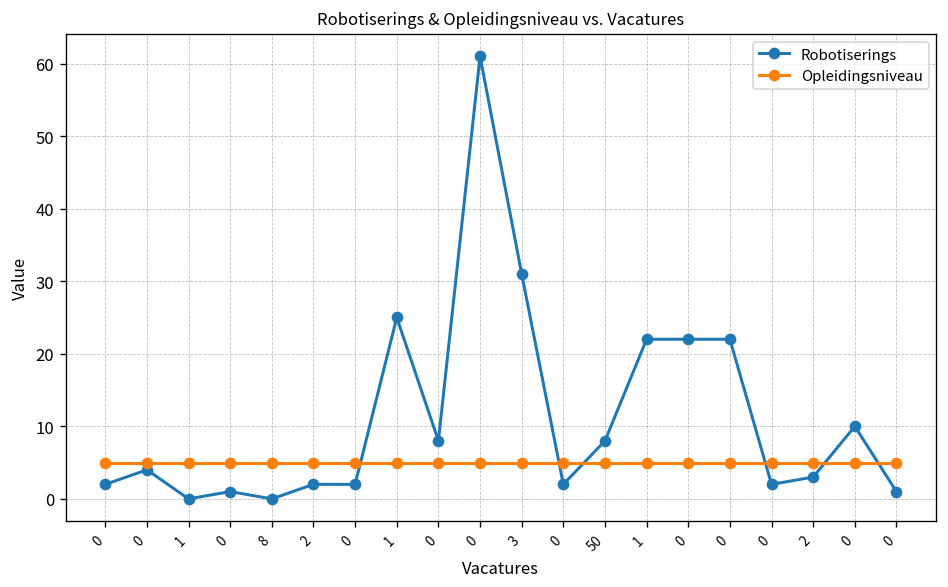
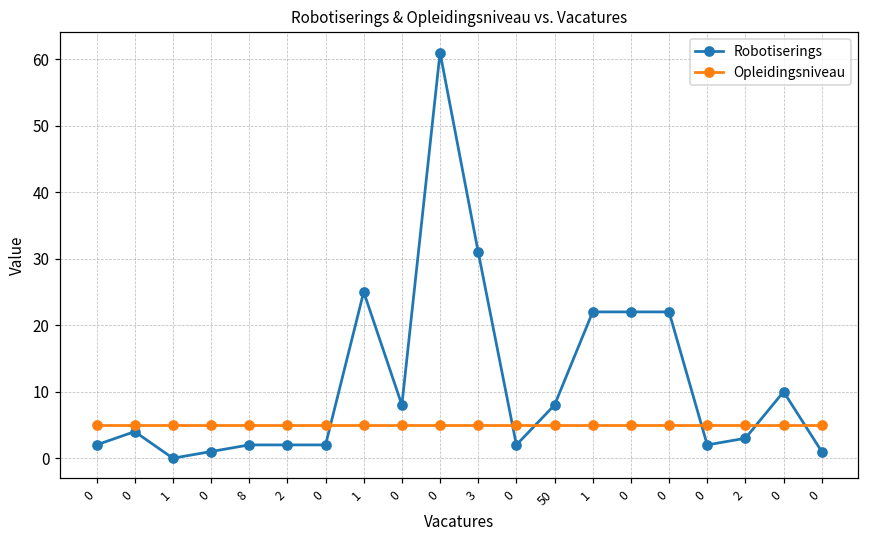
Robotiserings, 8: 0 -> 2
